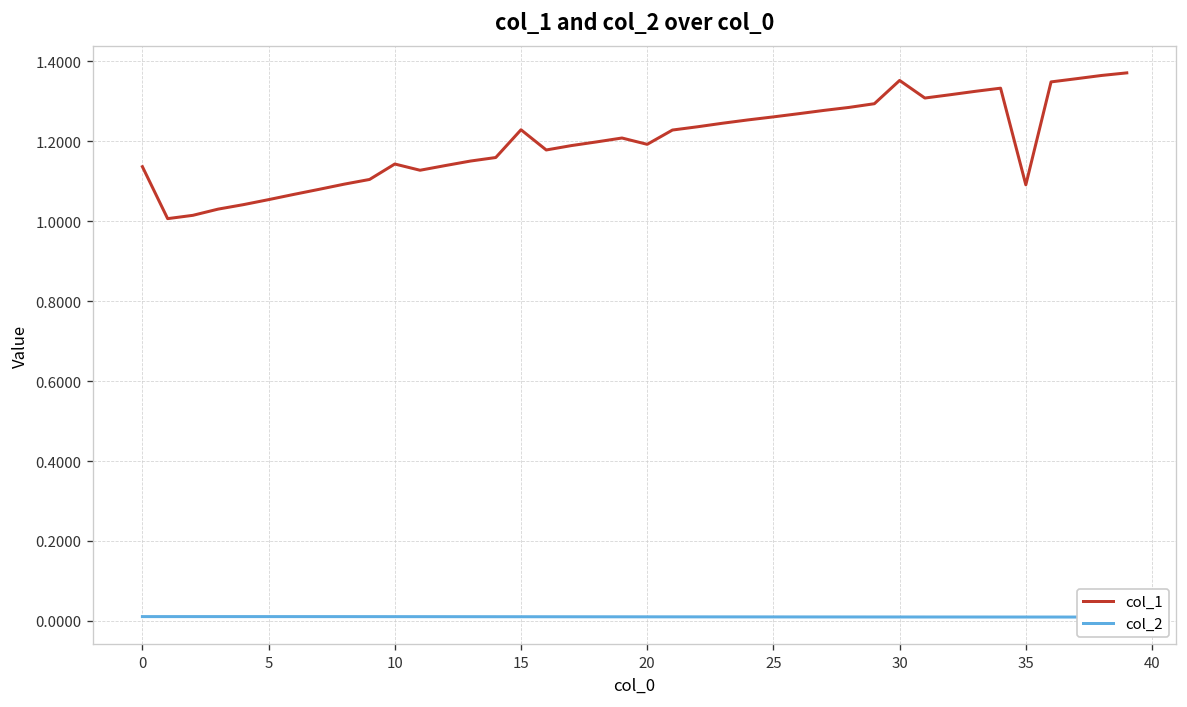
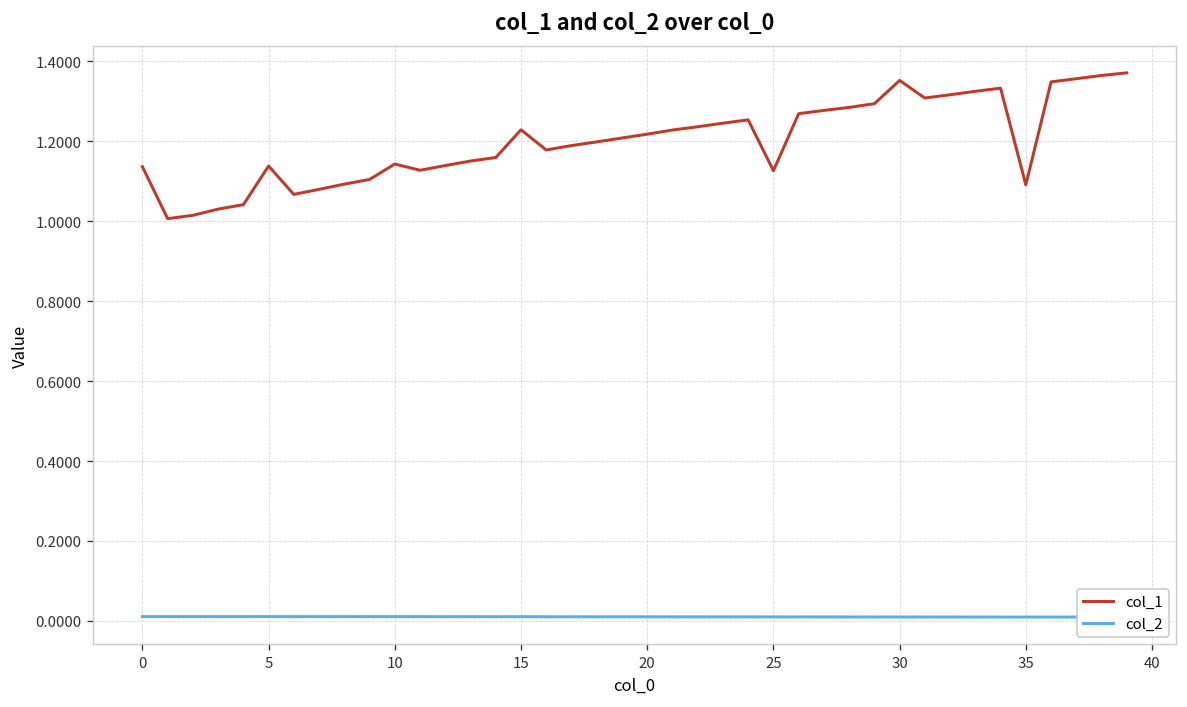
col_1, 5: 1.05 -> 1.14
col_1, 20: 1.19 -> 1.22
col_1, 25: 1.26 -> 1.13
